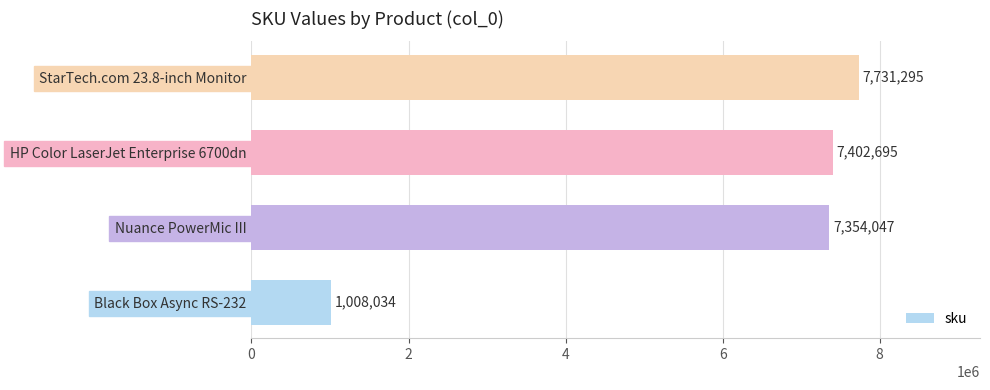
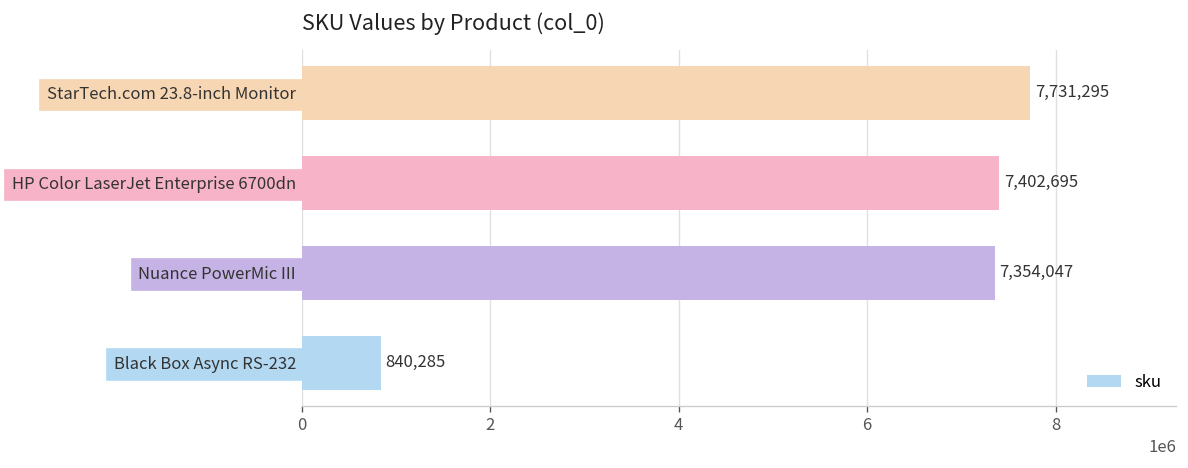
Black Box Async RS-232: 1,008,034 -> 840,285
